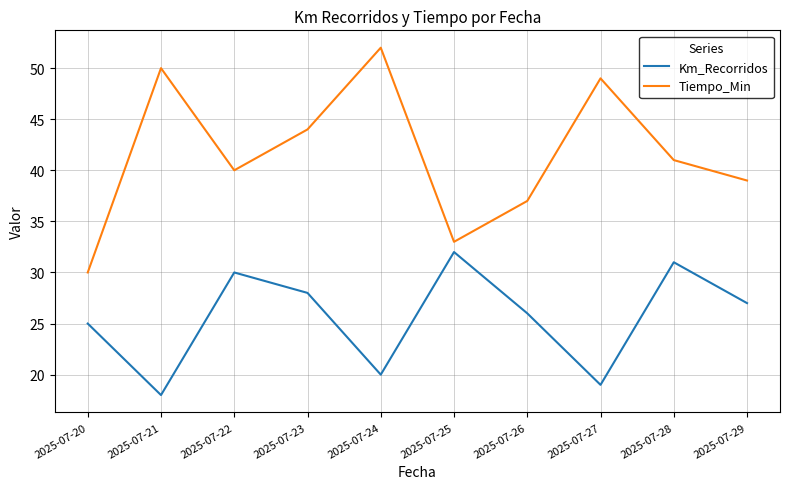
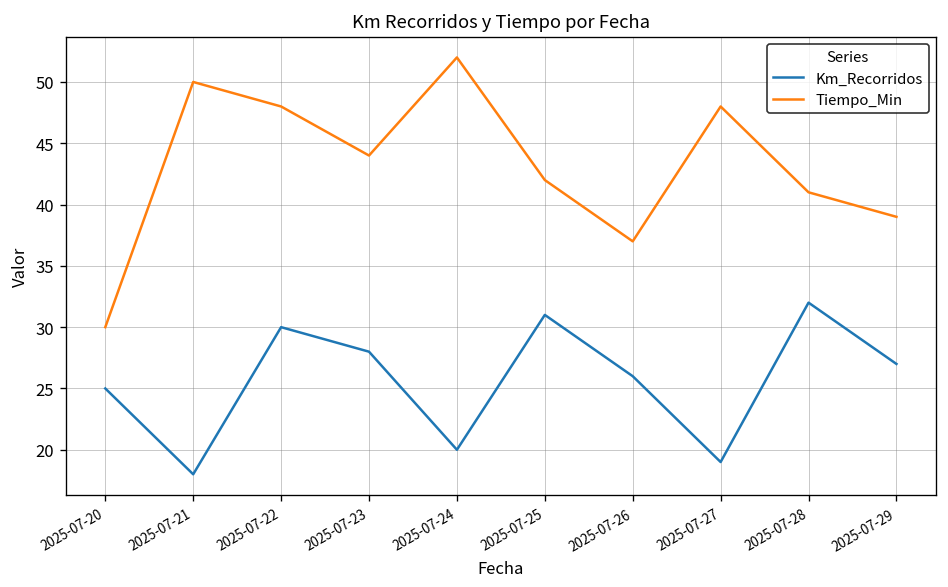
Tiempo_Min, 2025-07-22: 40 -> 48
Km_Recorridos, 2025-07-25: 32 -> 31
Tiempo_Min, 2025-07-25: 33 -> 42
Tiempo_Min, 2025-07-27: 49 -> 48
Km_Recorridos, 2025-07-28: 31 -> 32
